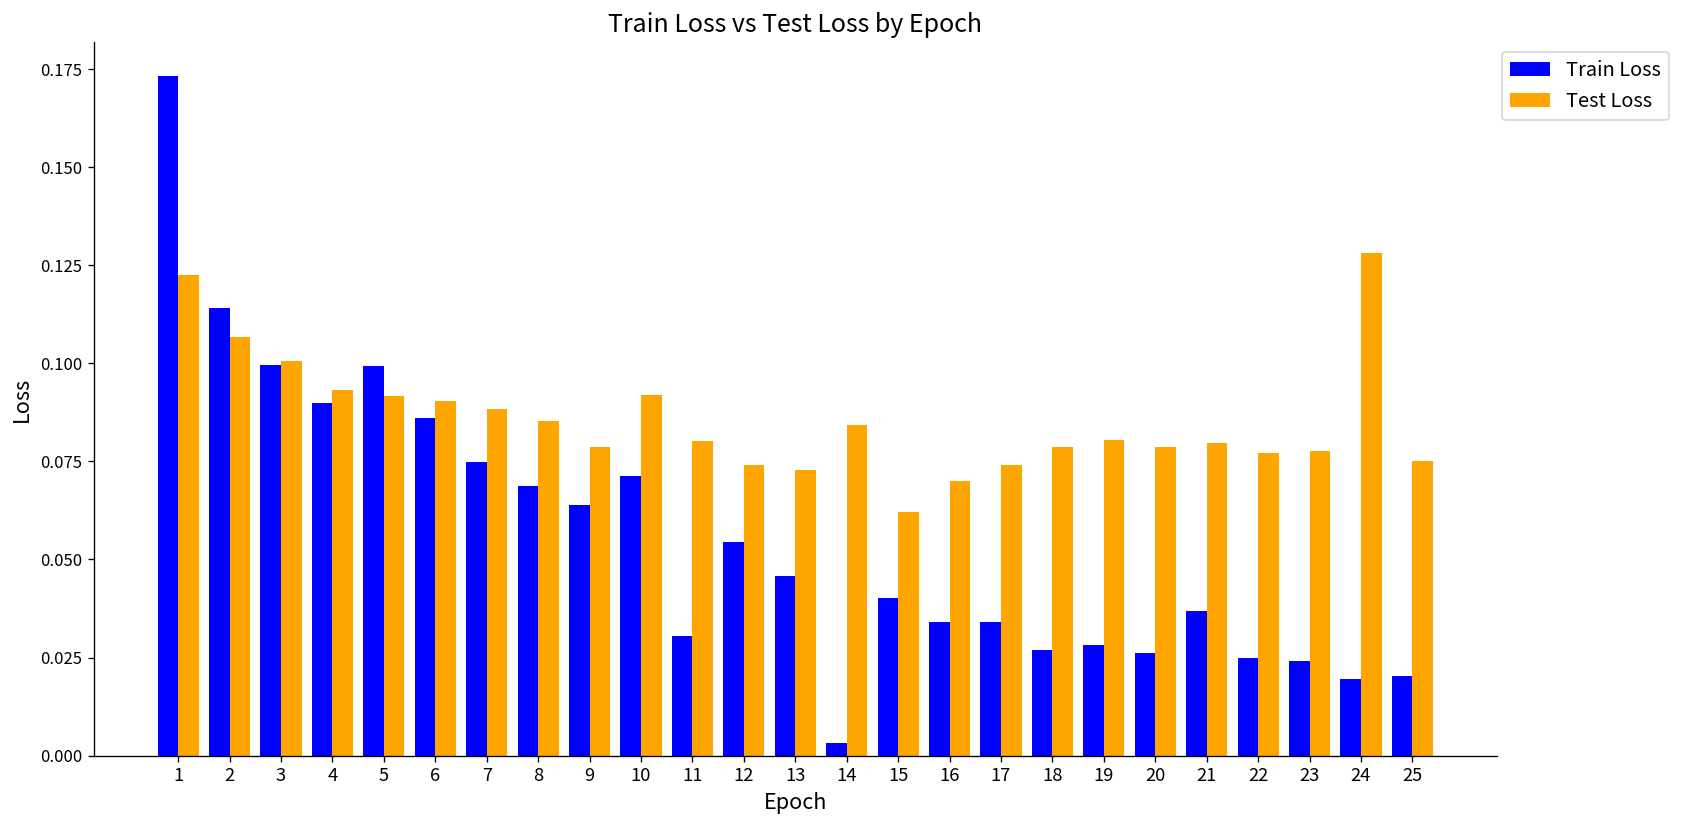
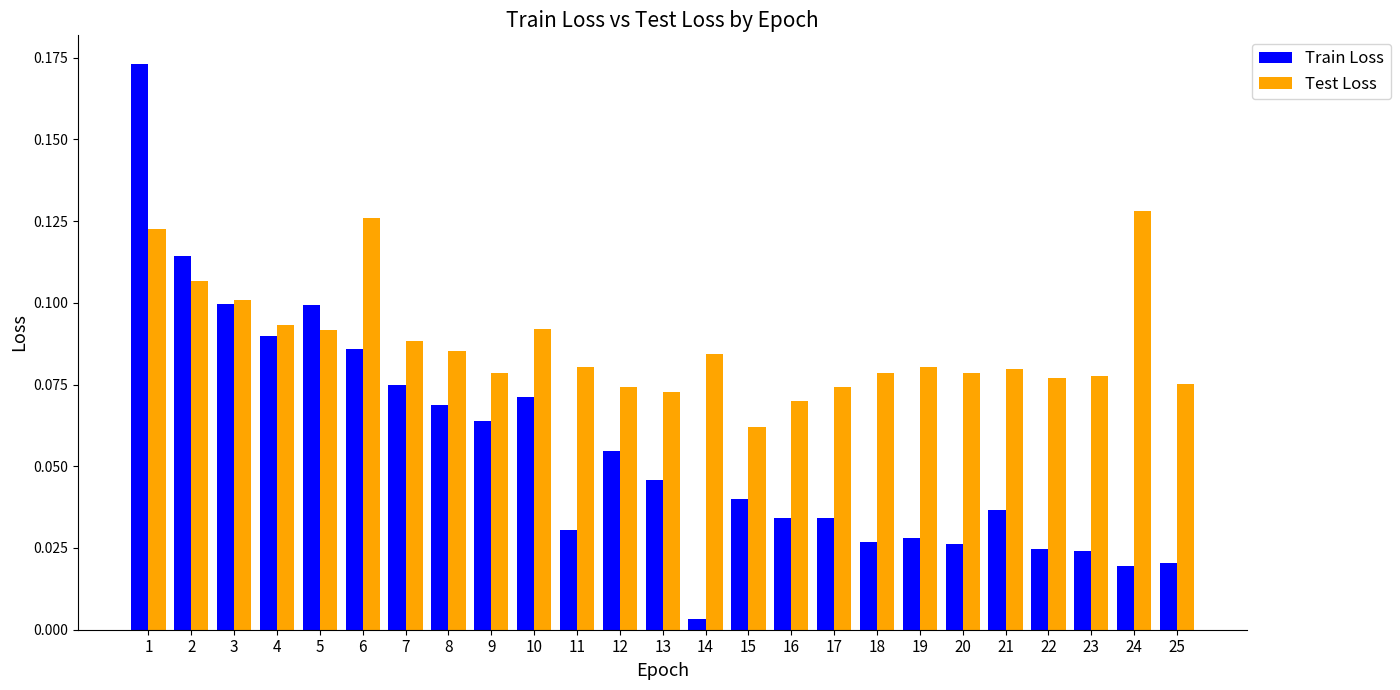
Test Loss, 6: 0.091 -> 0.126
